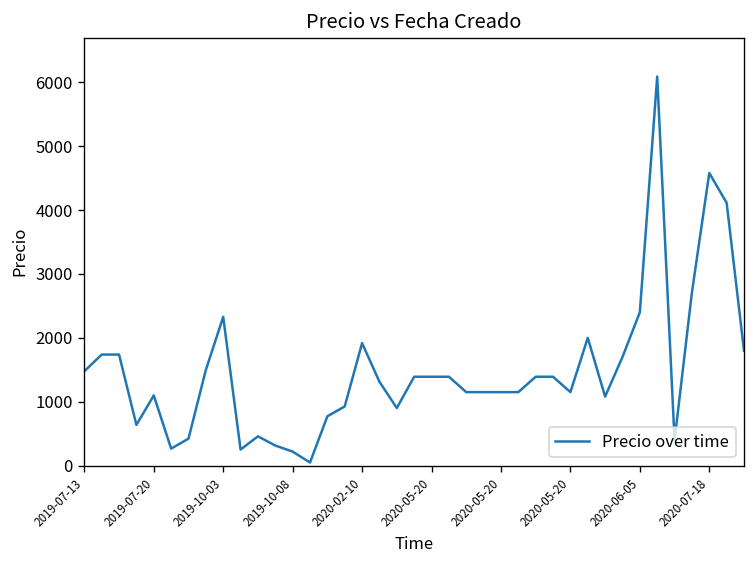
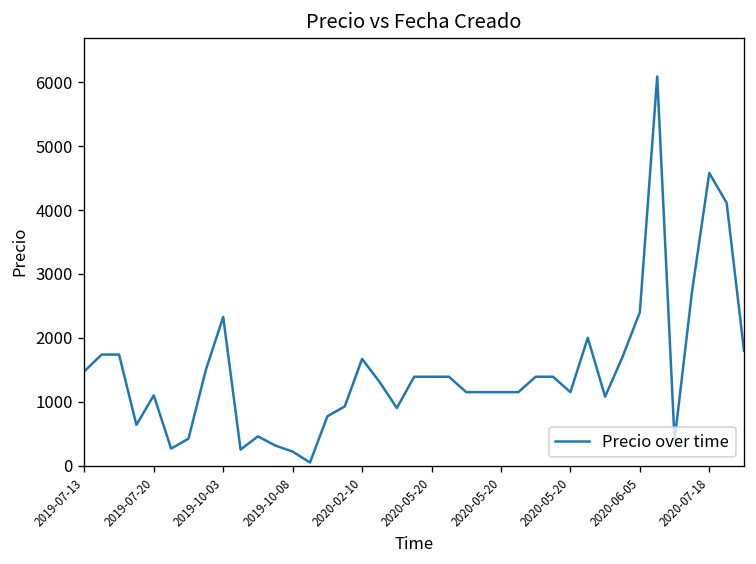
2020-02-10: 1900 -> 1700
